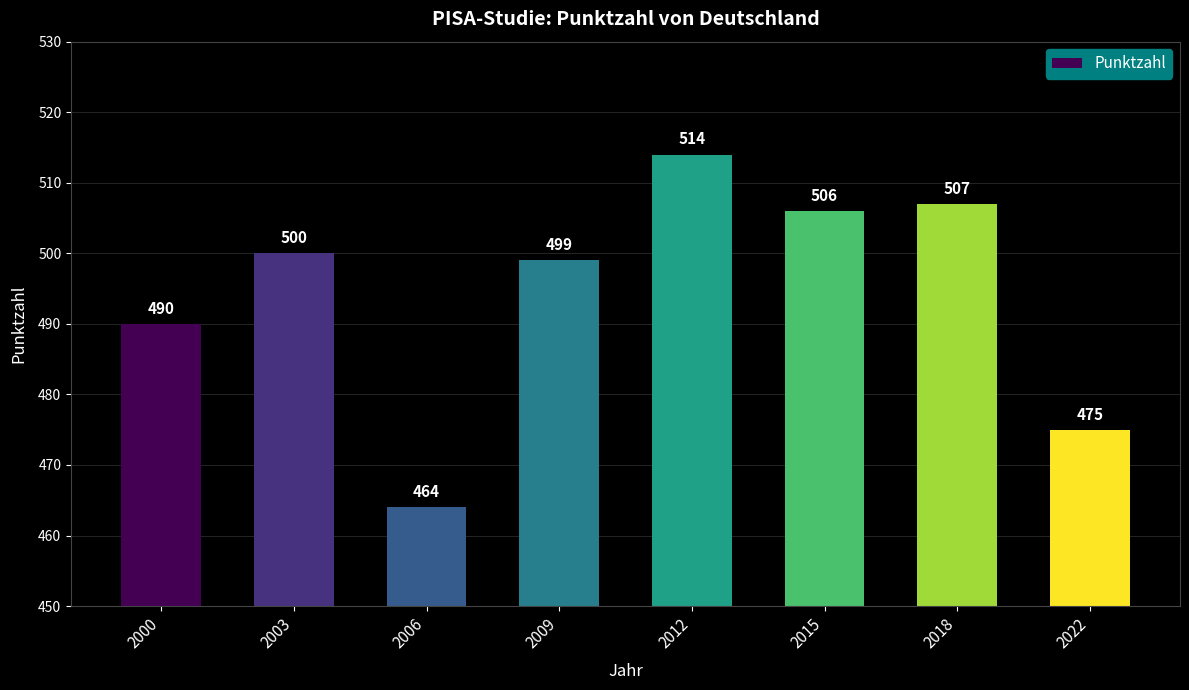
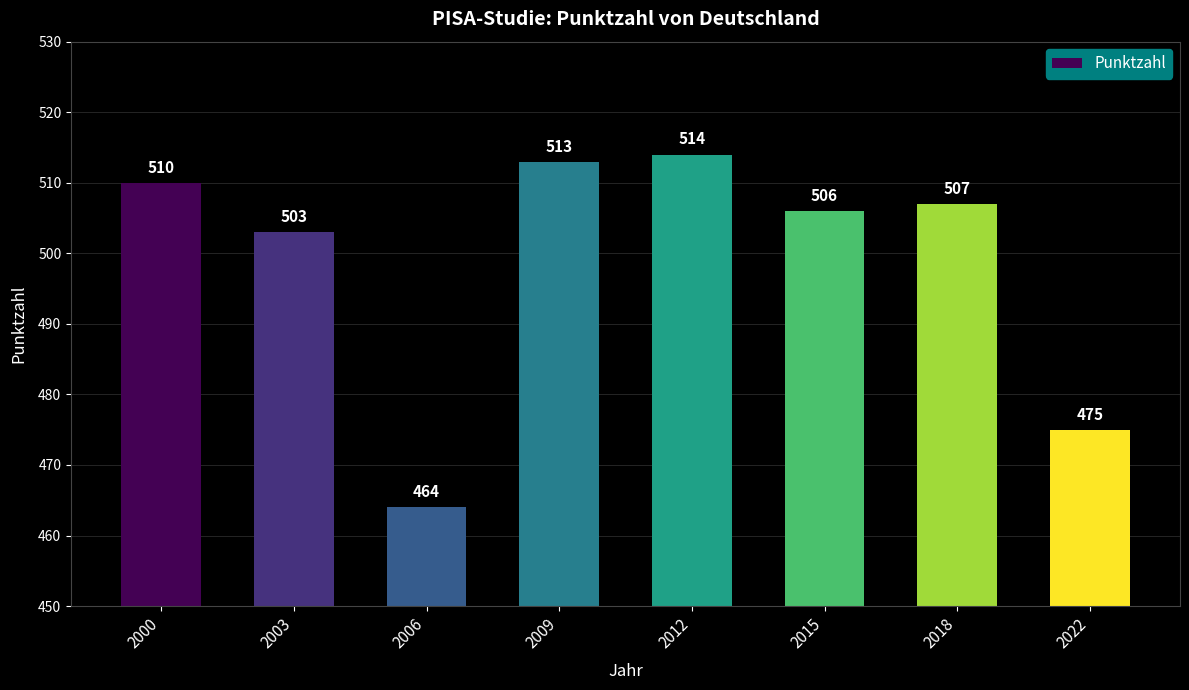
2000: 490 -> 510
2003: 500 -> 503
2009: 499 -> 513
